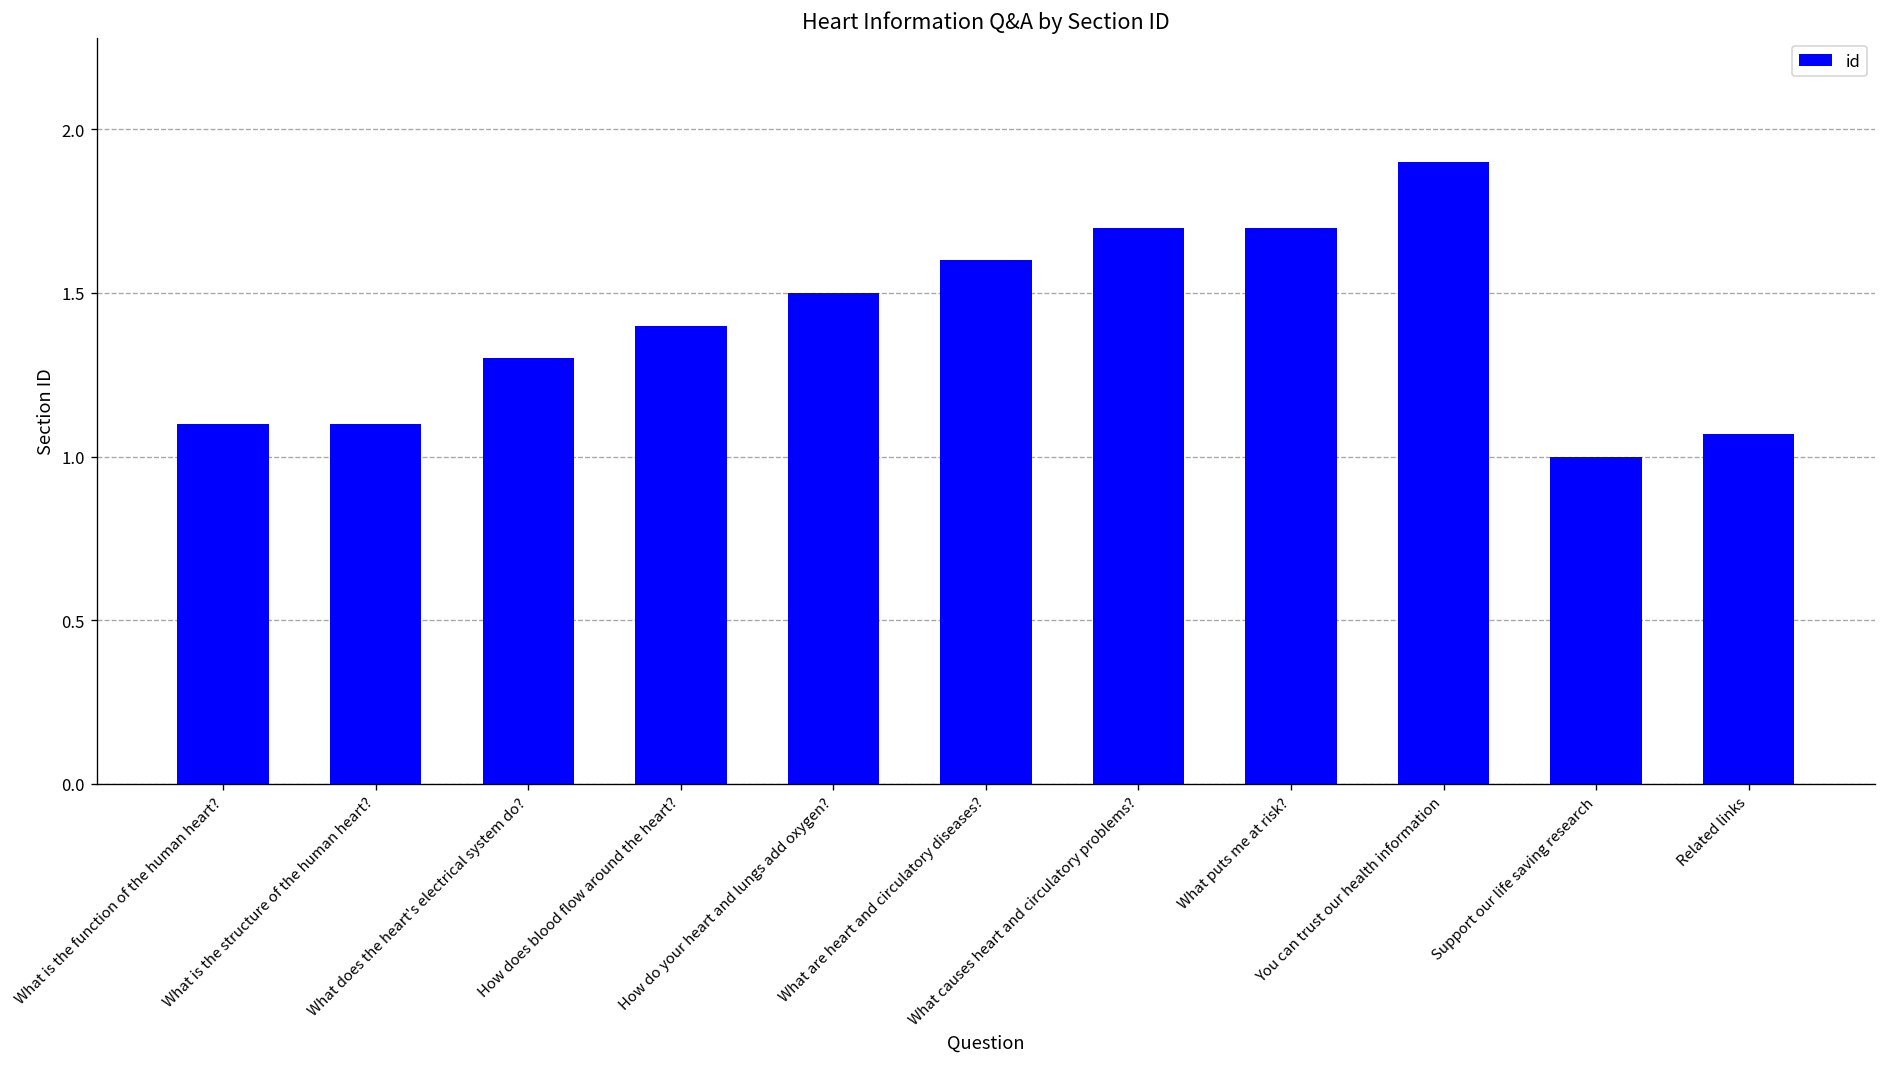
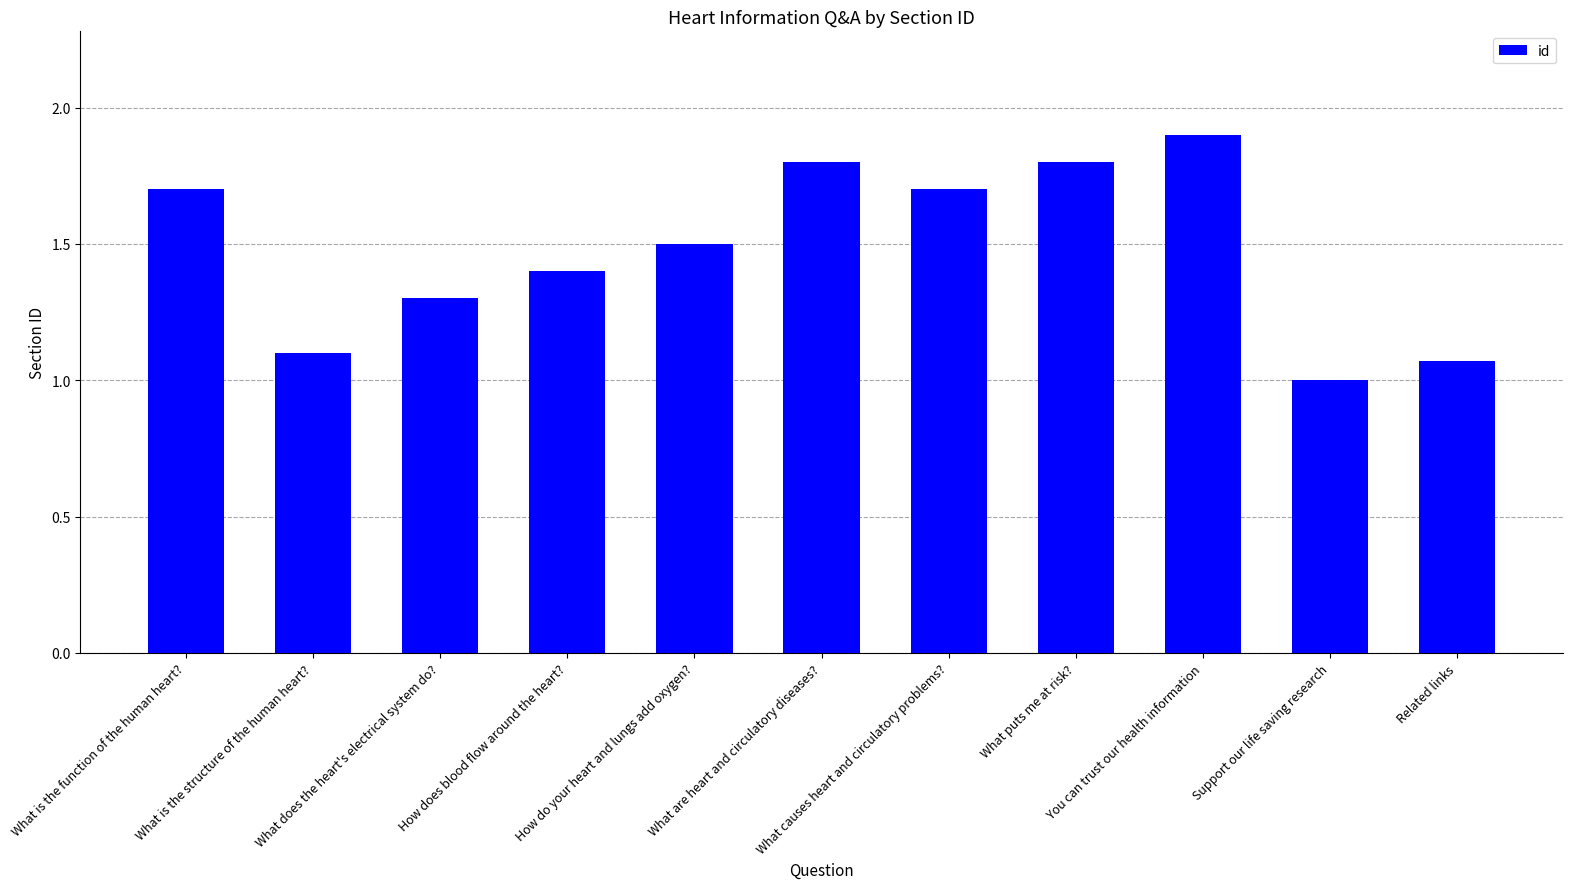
What is the function of the human heart?: 1.1 -> 1.7
What are heart and circulatory diseases?: 1.6 -> 1.8
What puts me at risk?: 1.7 -> 1.8
